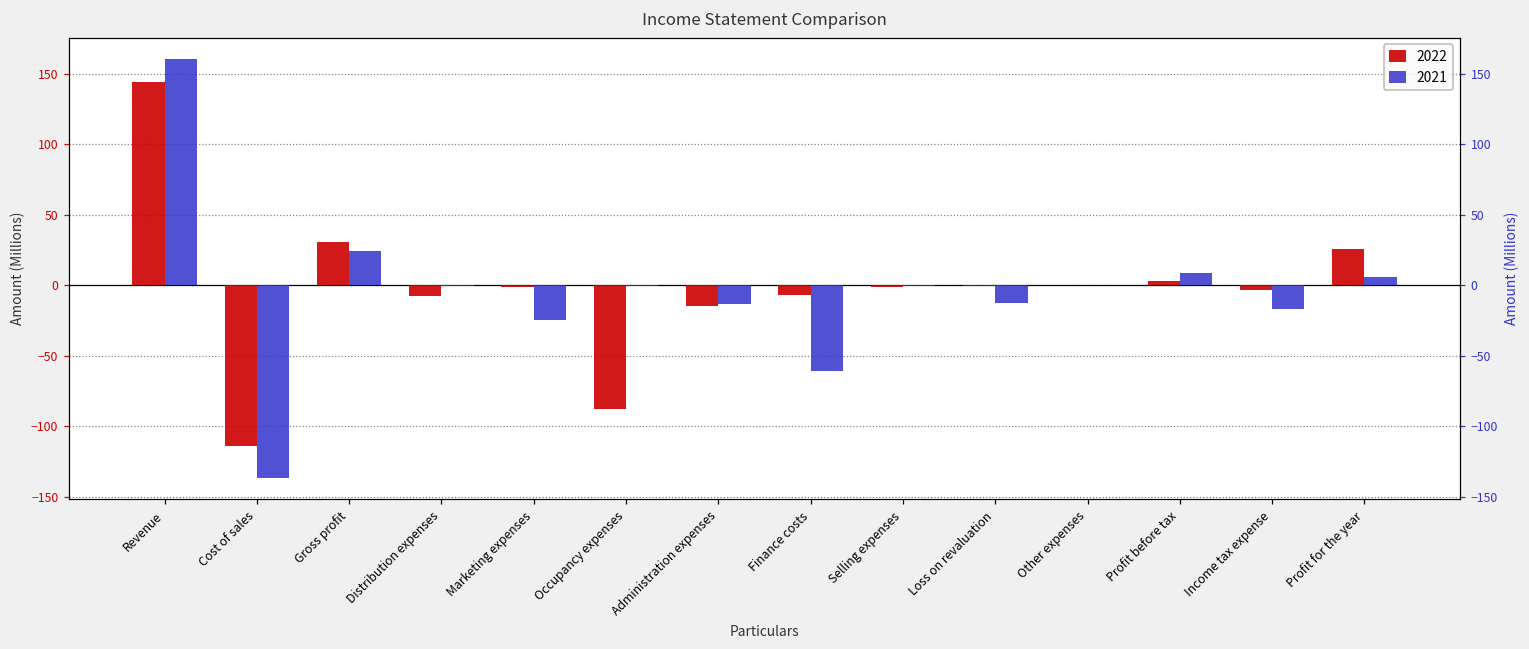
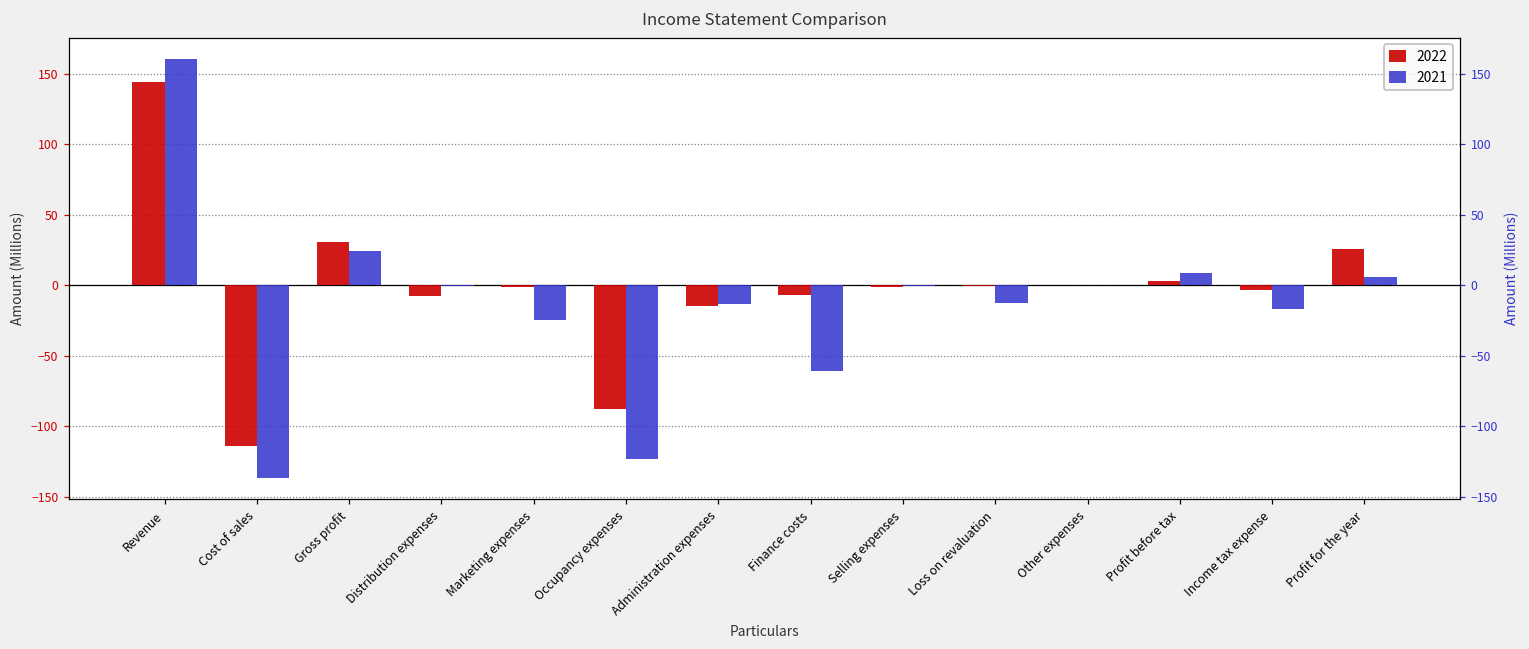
2021, Occupancy expenses: -1 -> -123
